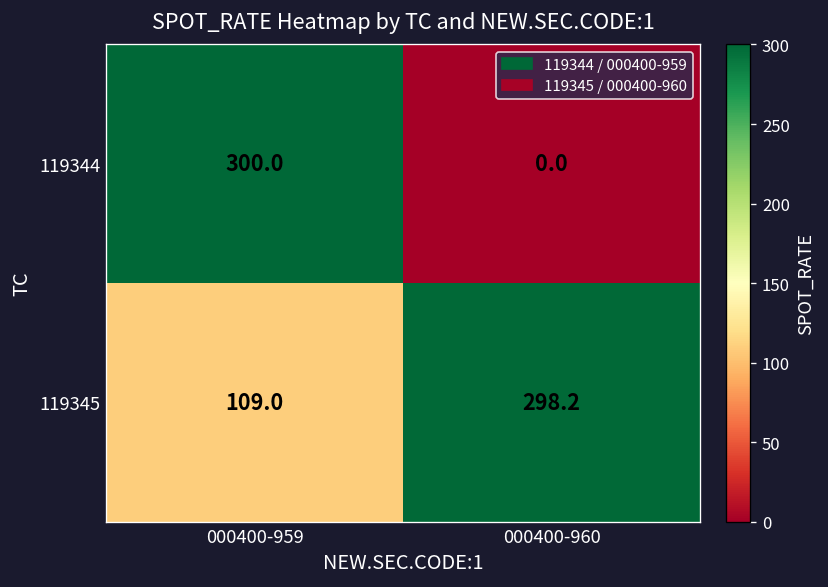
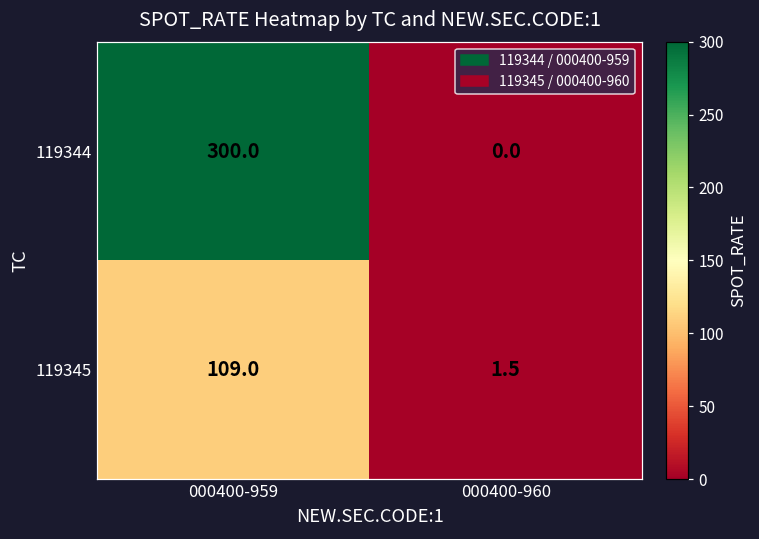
119345, 000400-960: 298.2 -> 1.5
